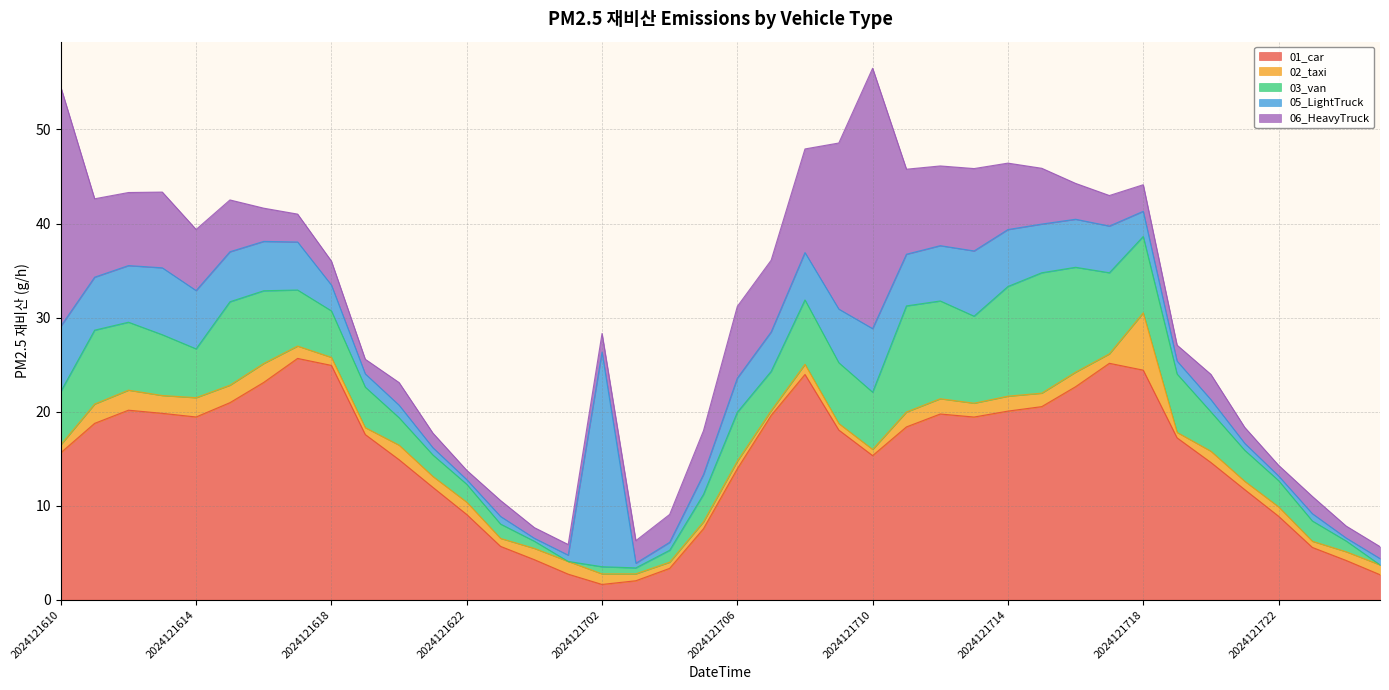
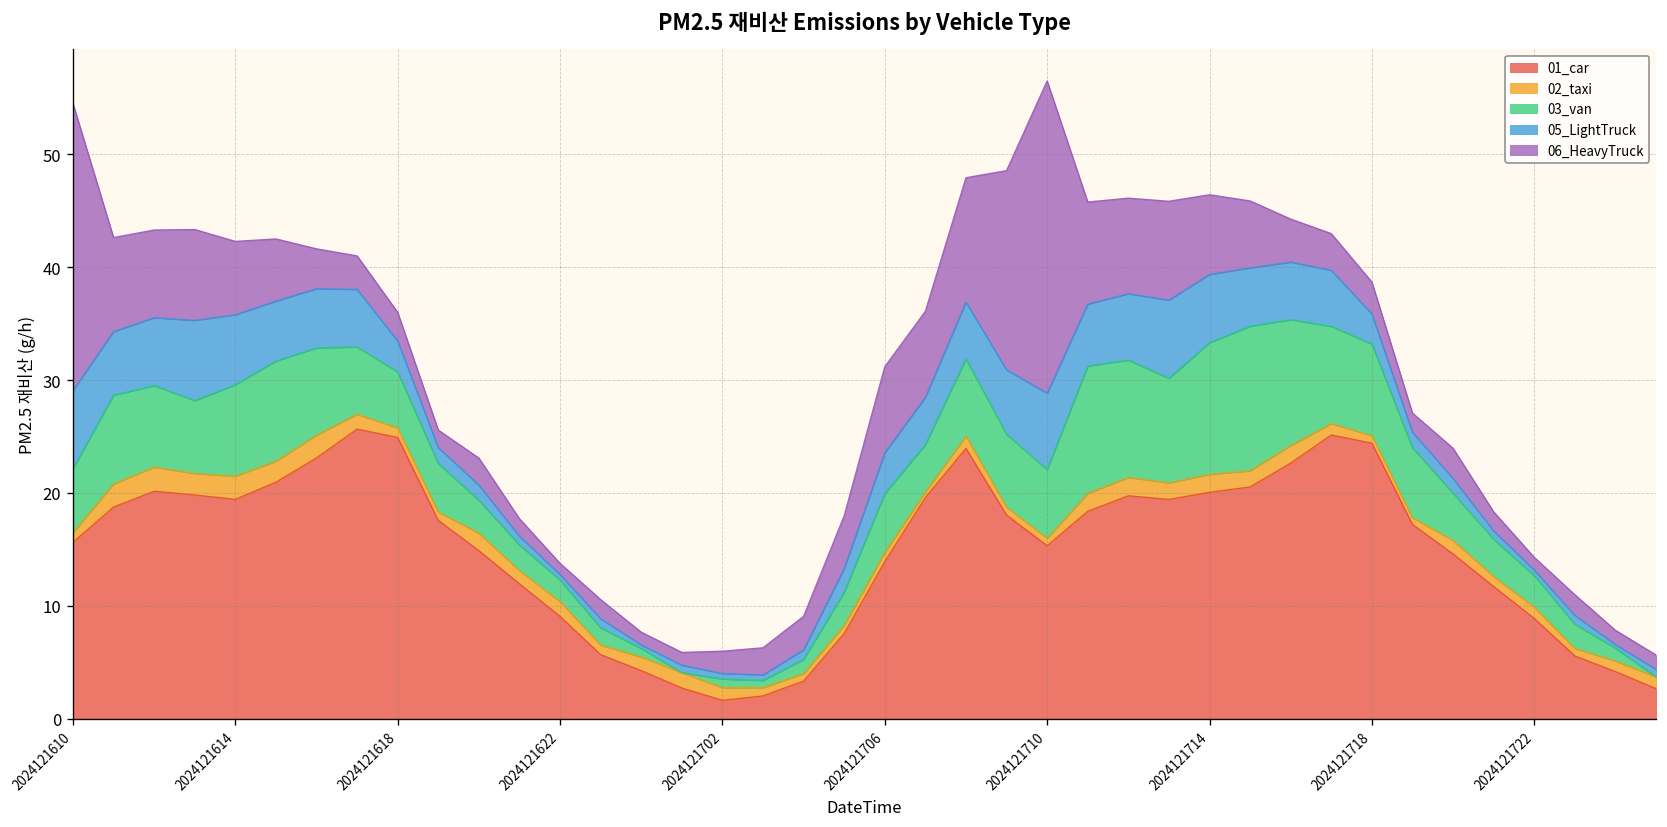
03_van, 2024121614: 5 -> 8
05_LightTruck, 2024121702: 23 -> 0
02_taxi, 2024121718: 6 -> 1
